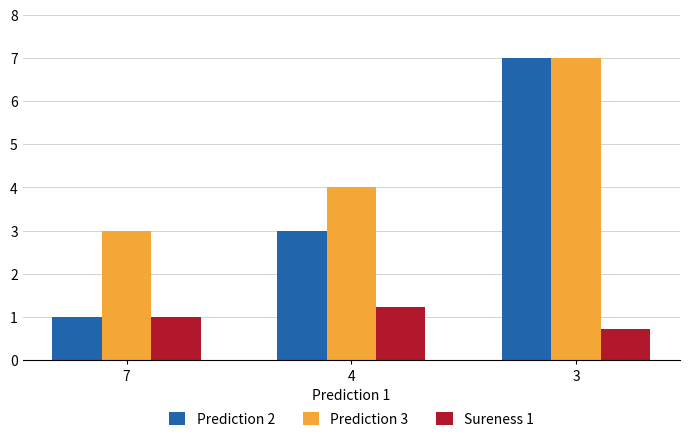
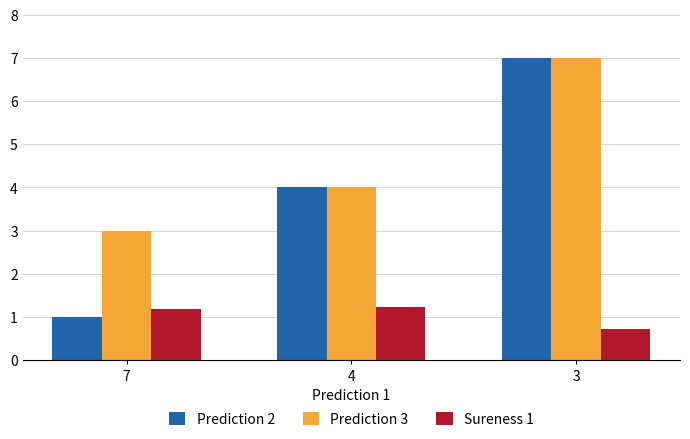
Sureness 1, 7: 1.0 -> 1.2
Prediction 2, 4: 3 -> 4
